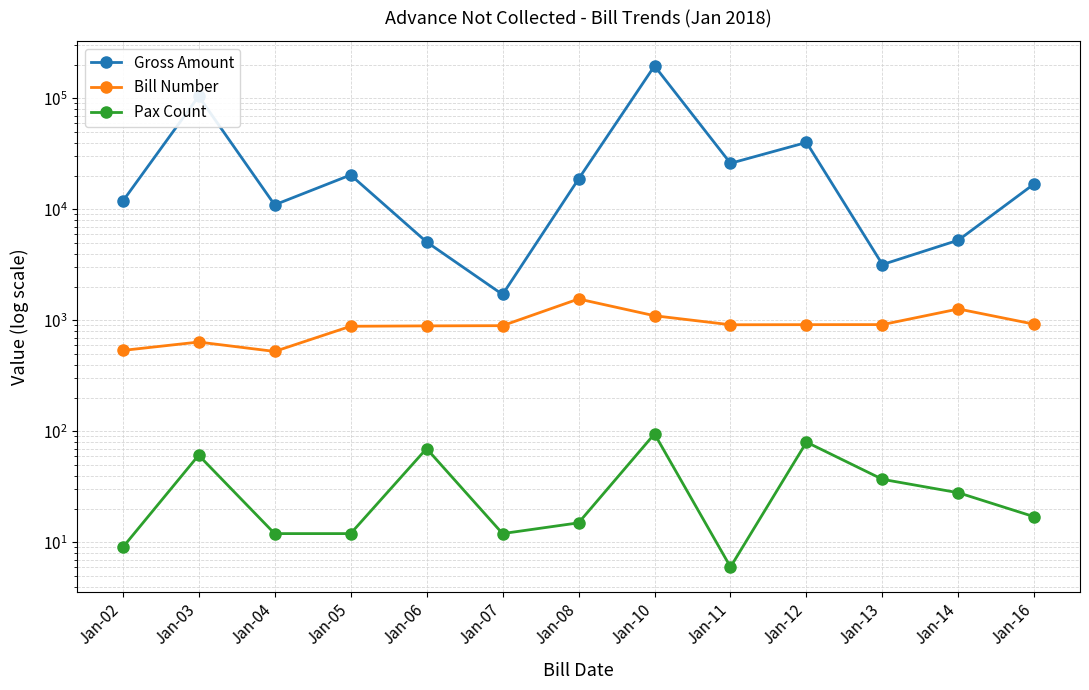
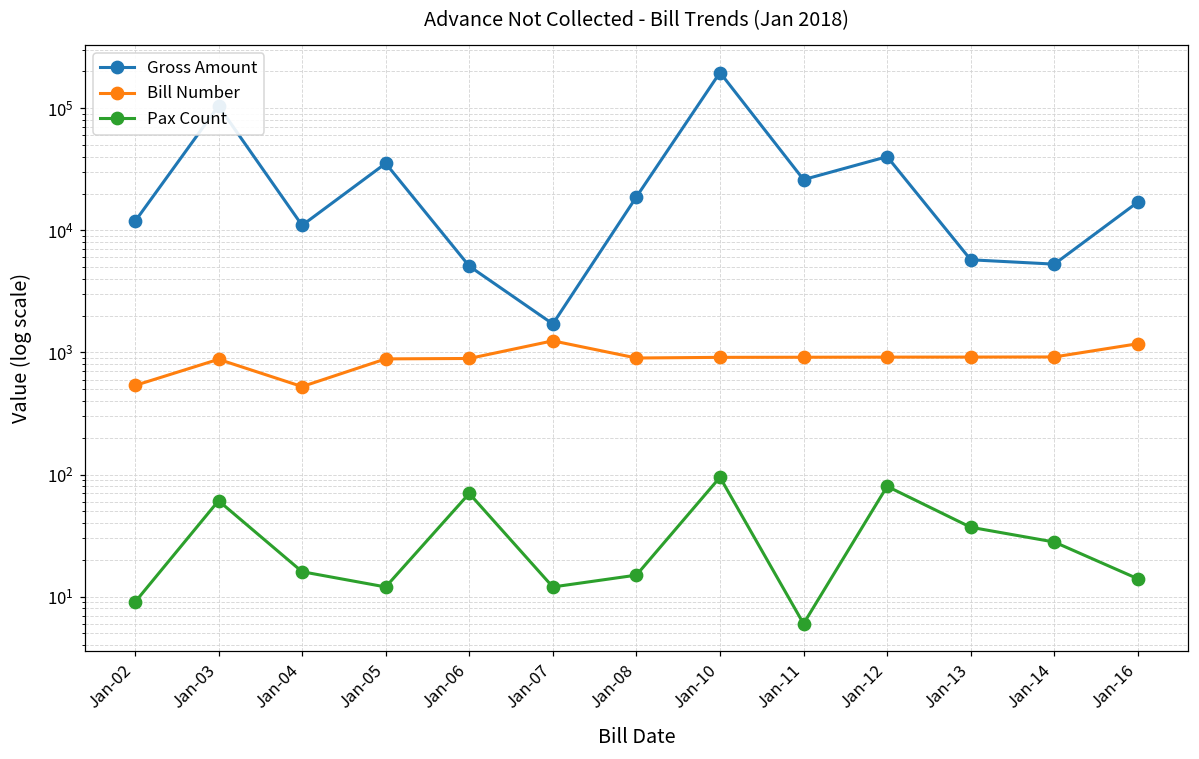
Bill Number, Jan-03: 600 -> 900
Pax Count, Jan-04: 12 -> 16
Gross Amount, Jan-05: 20000 -> 35000
Bill Number, Jan-07: 900 -> 1200
Bill Number, Jan-08: 1600 -> 900
Bill Number, Jan-10: 1100 -> 900
Gross Amount, Jan-13: 3200 -> 6000
Bill Number, Jan-14: 1300 -> 900
Bill Number, Jan-16: 900 -> 1200
Pax Count, Jan-16: 17 -> 14
